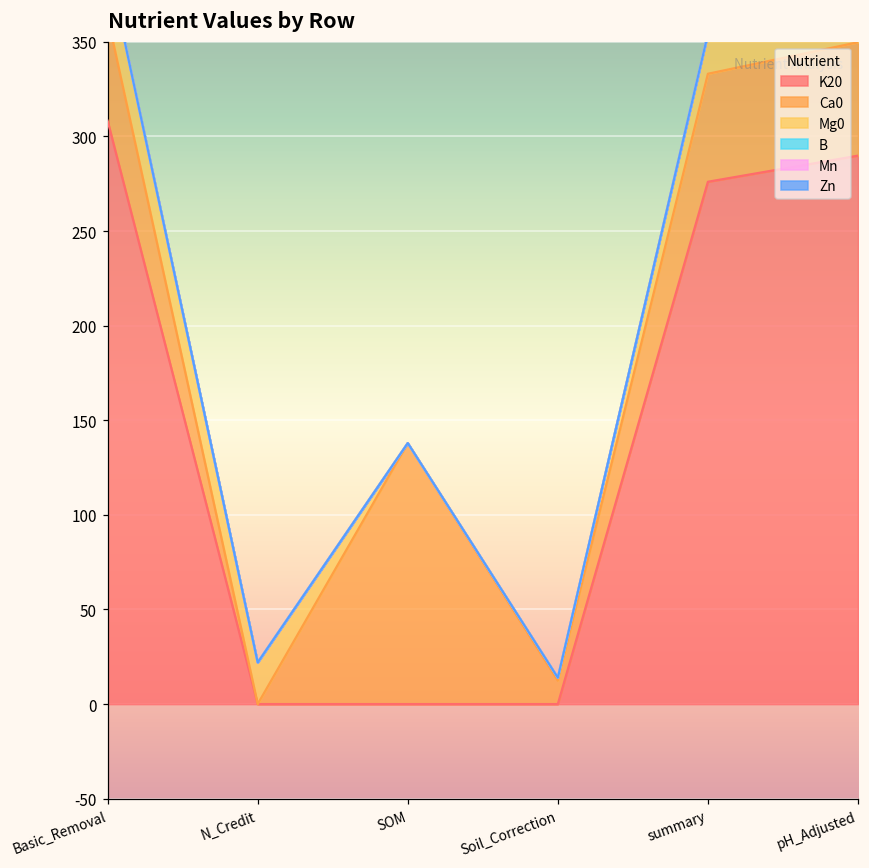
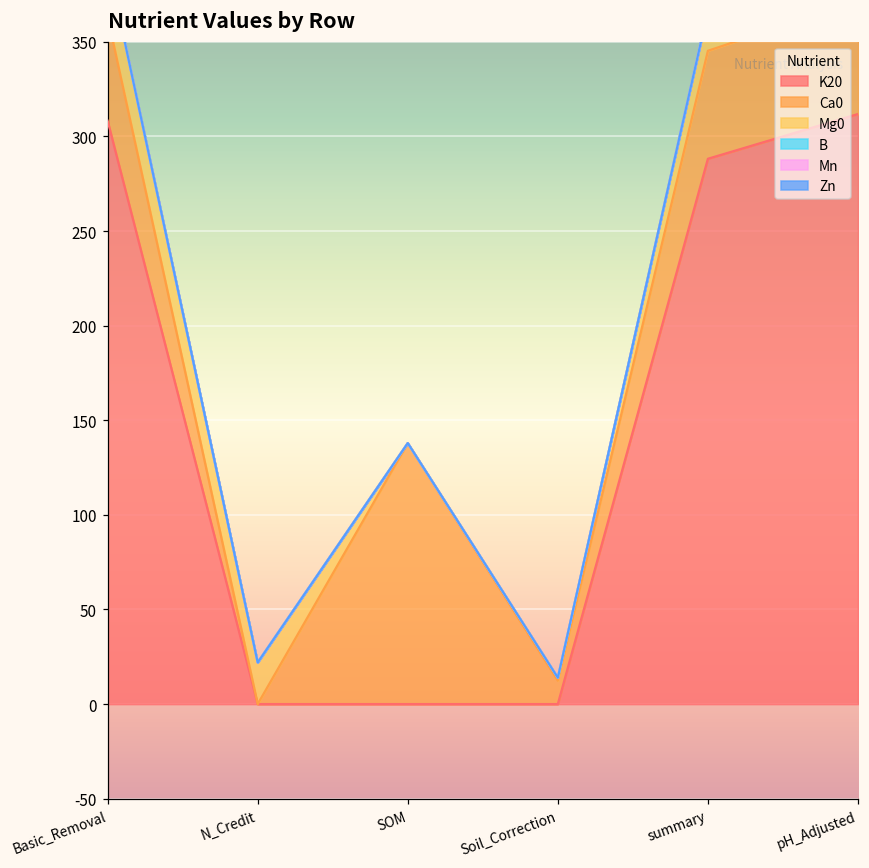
K20, summary: 276 -> 288
K20, pH_Adjusted: 290 -> 312
